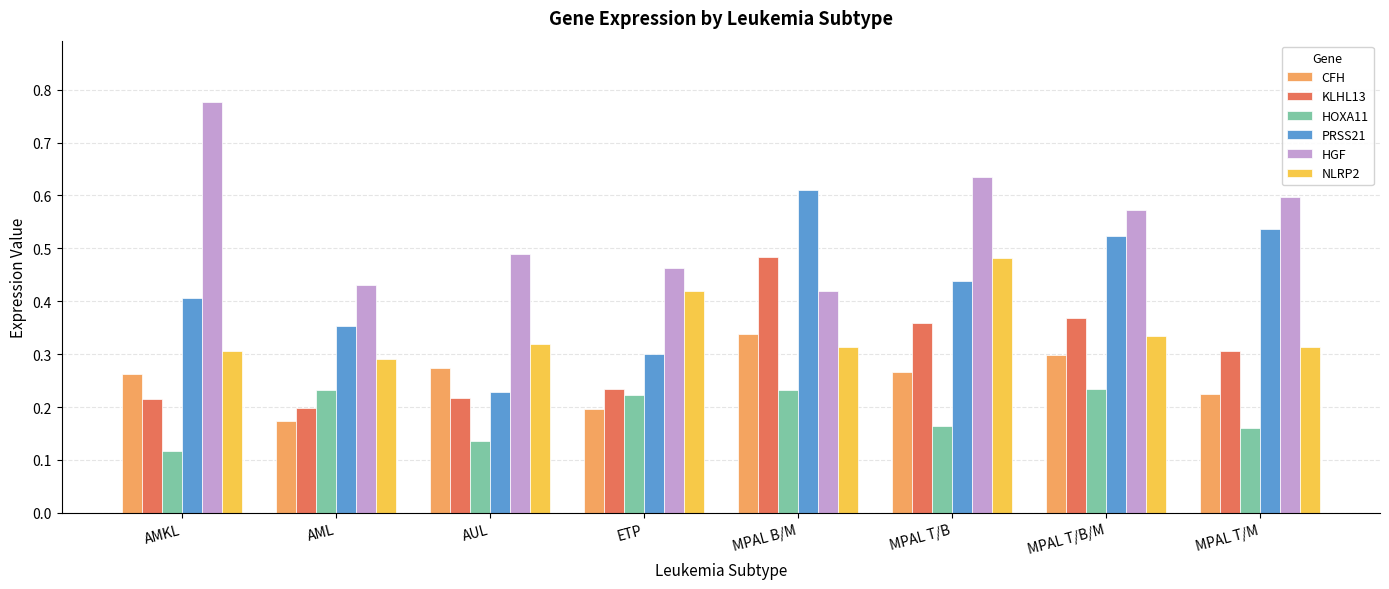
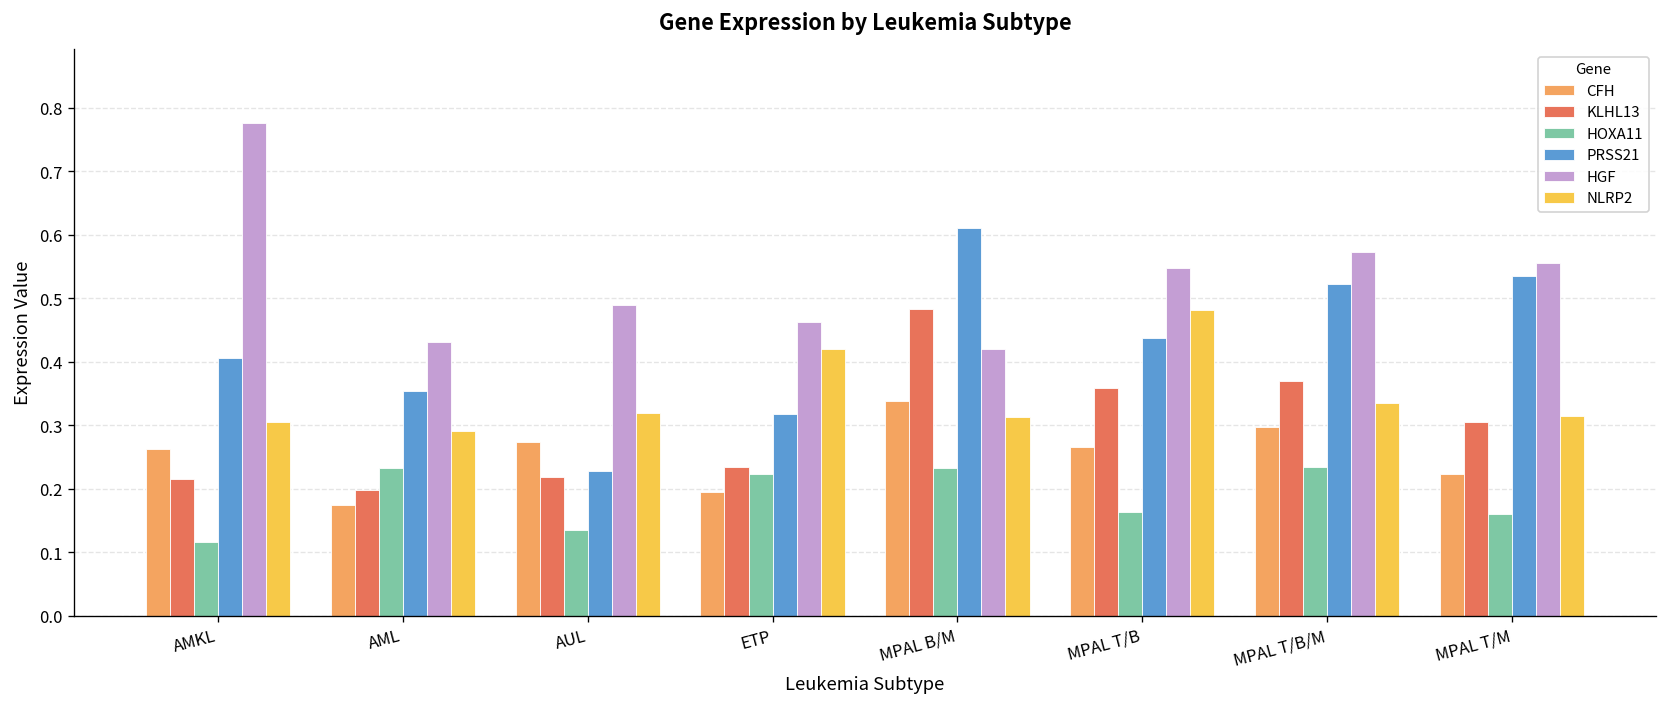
PRSS21, ETP: 0.30 -> 0.32
HGF, MPAL T/B: 0.63 -> 0.55
HGF, MPAL T/M: 0.60 -> 0.55
